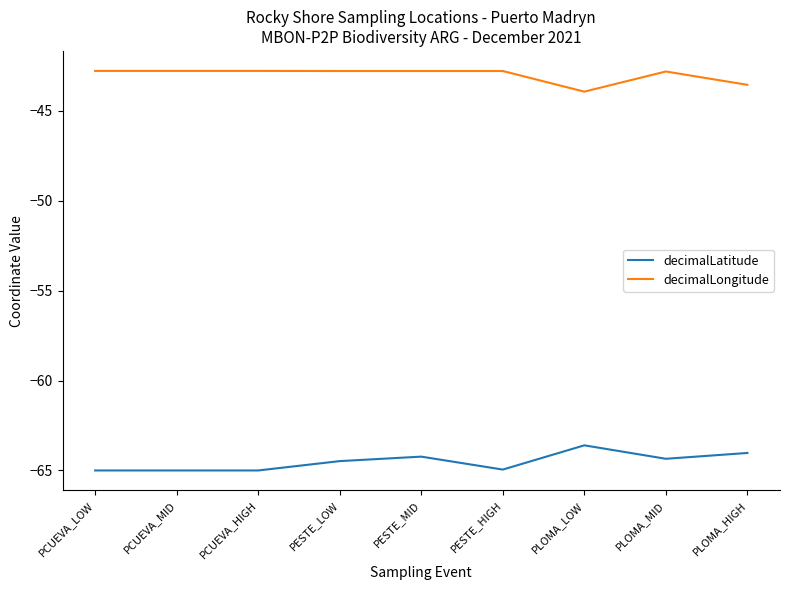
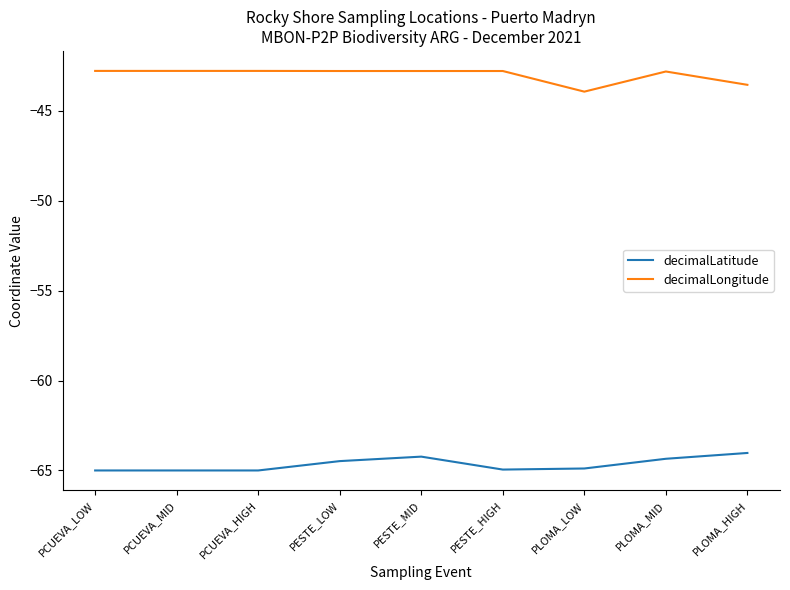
decimalLatitude, PLOMA_LOW: -63.6 -> -64.9
